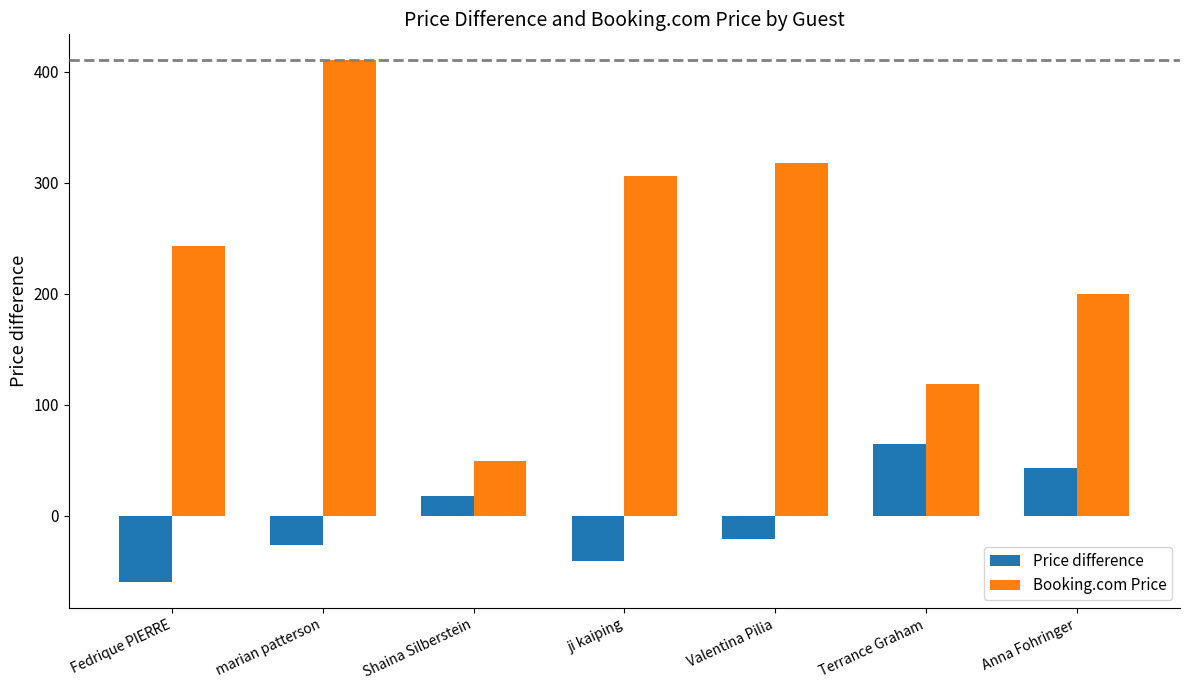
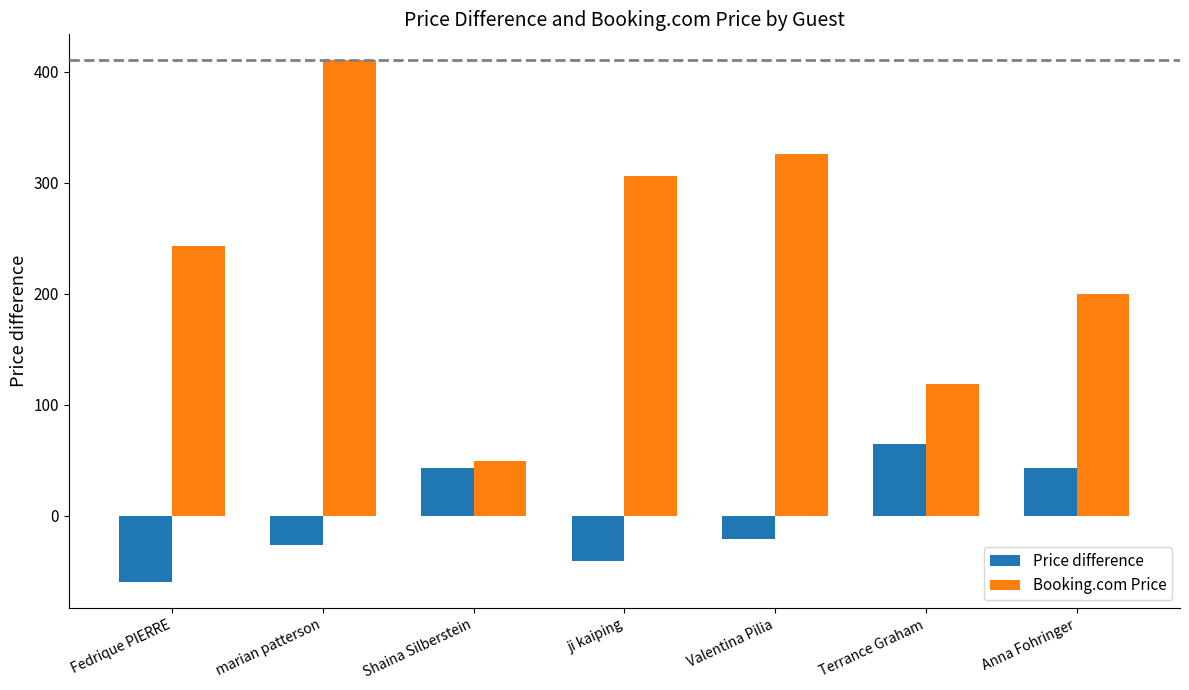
Price difference, Shaina Silberstein: 18 -> 43
Booking.com Price, Valentina Pilia: 318 -> 326
